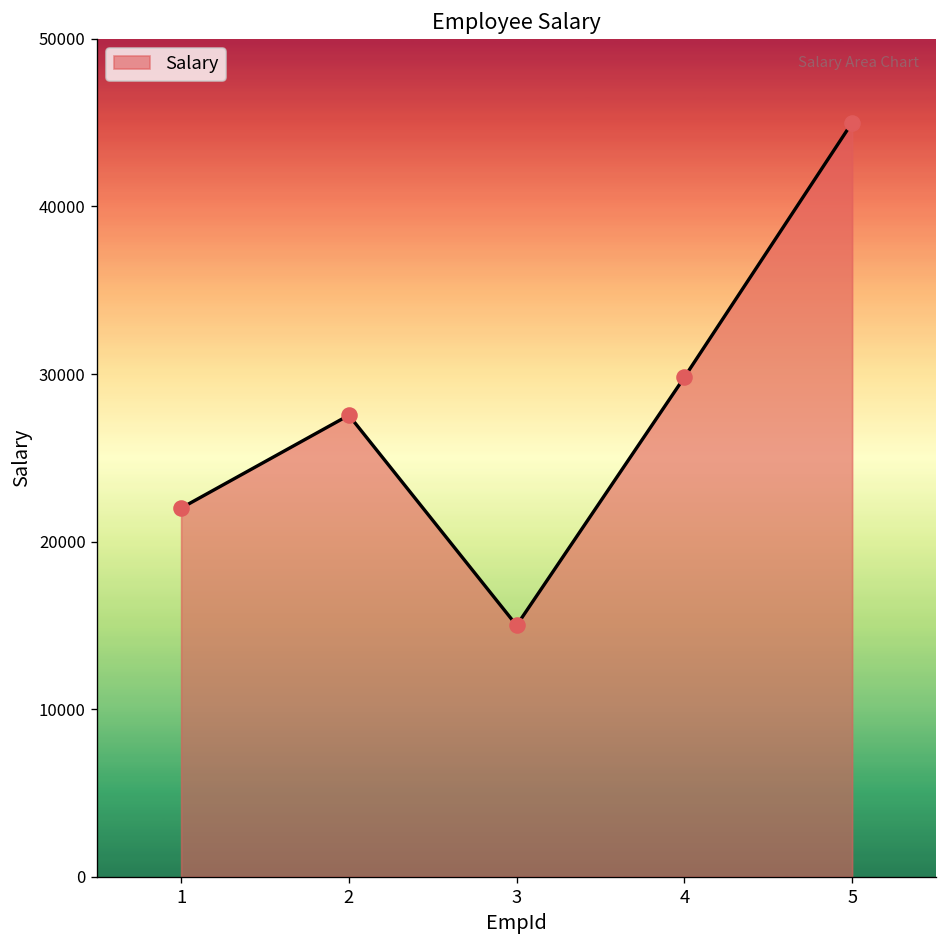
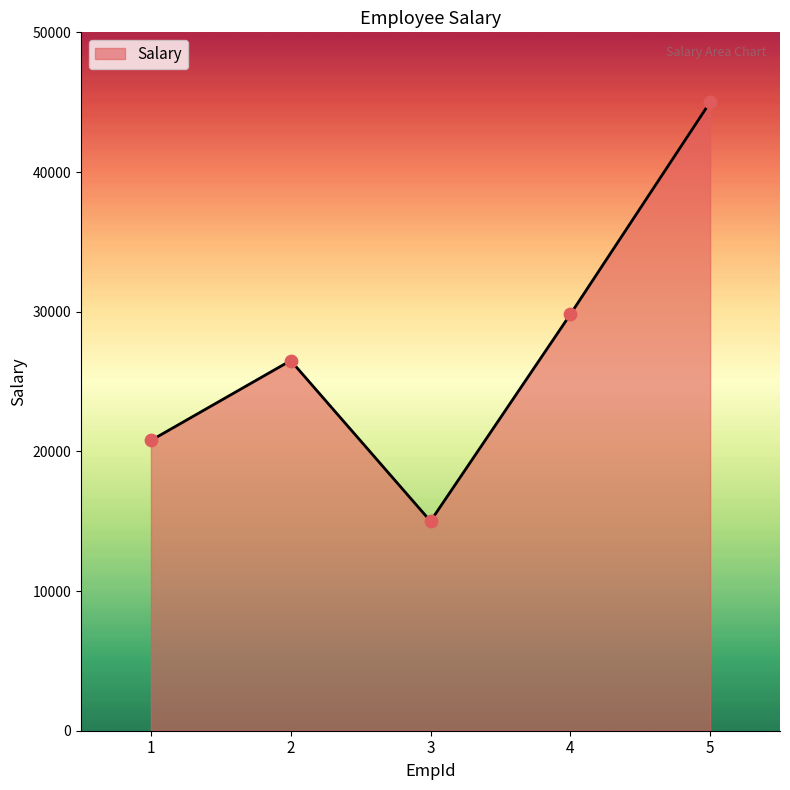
1: 22000 -> 20800
2: 27500 -> 26500
